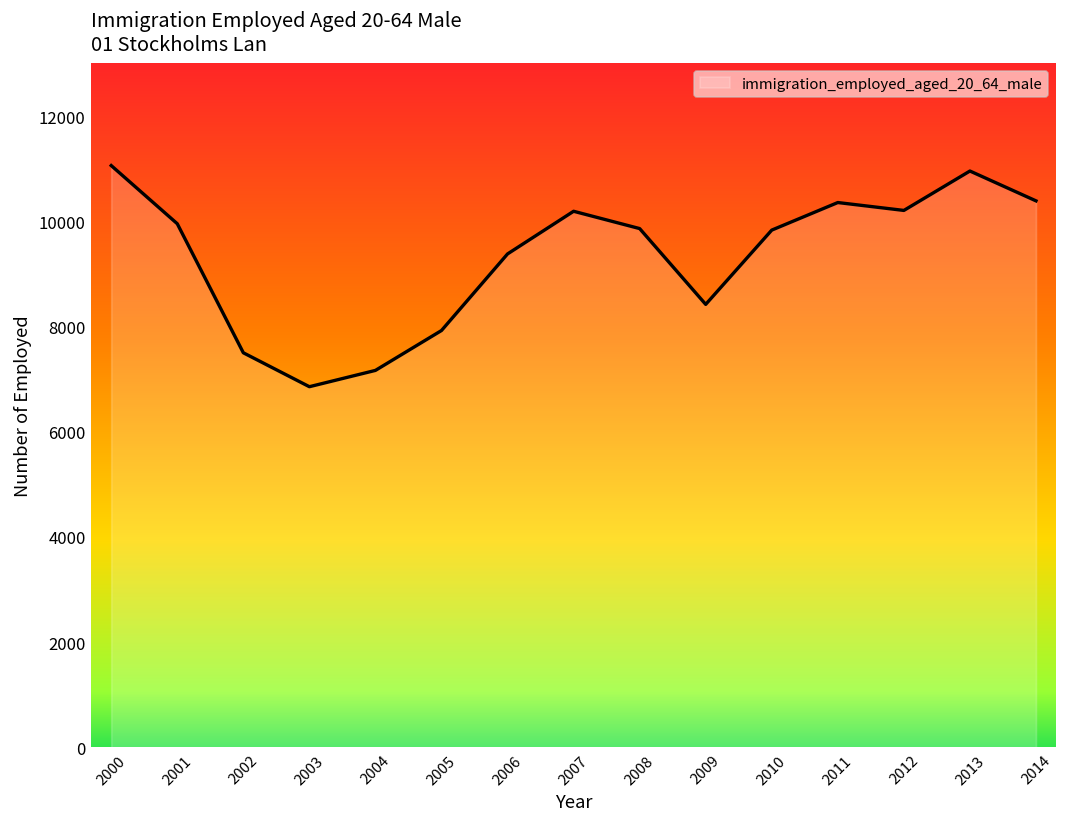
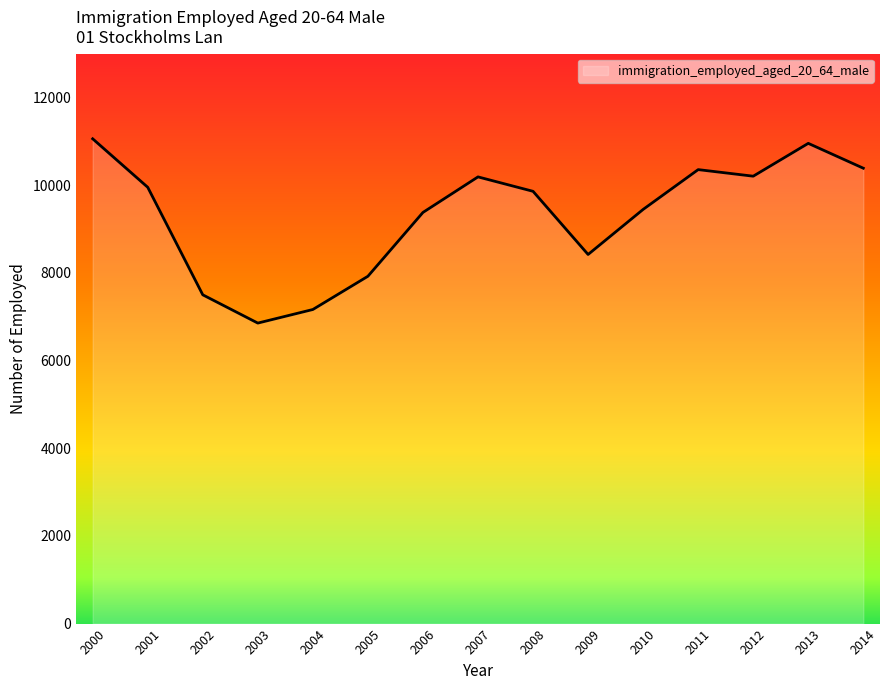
2010: 9800 -> 9400
